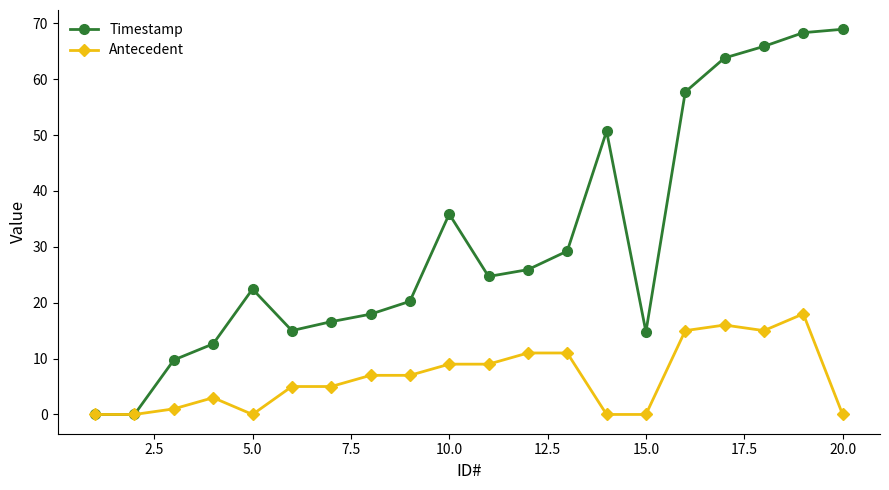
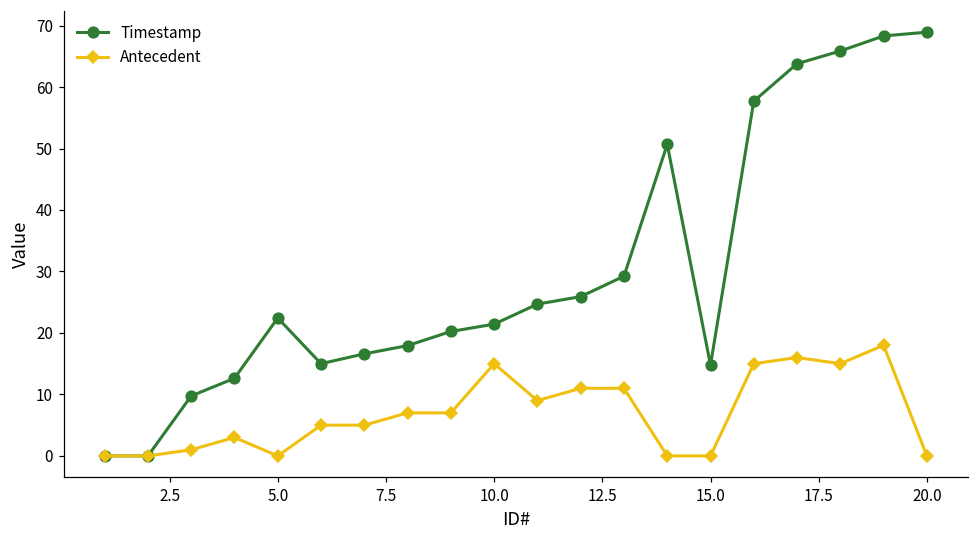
Timestamp, 10.0: 36 -> 21
Antecedent, 10.0: 9 -> 15
